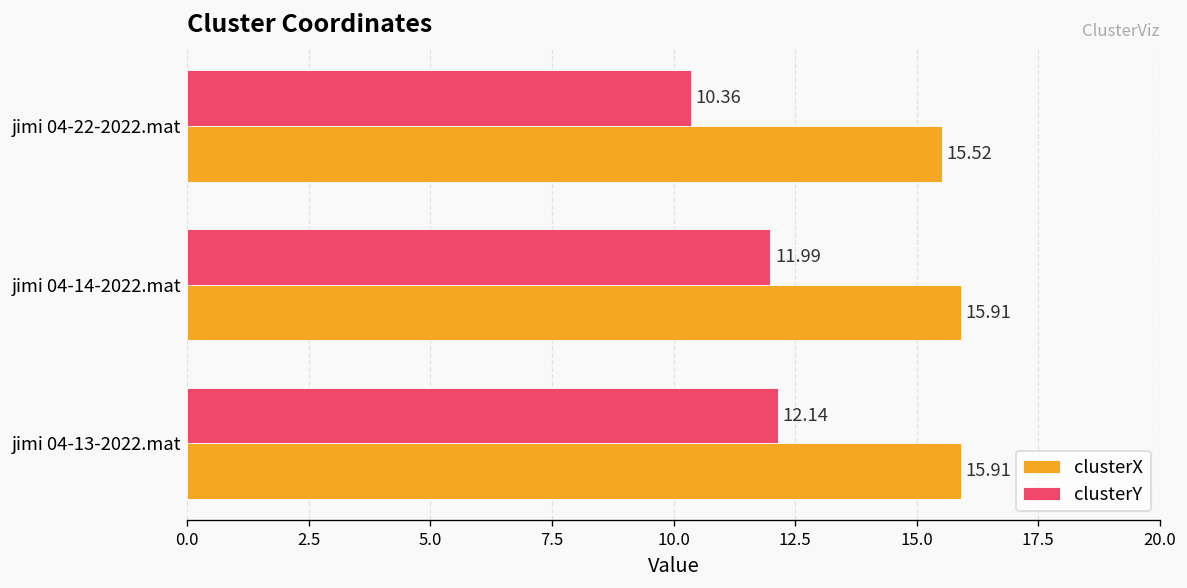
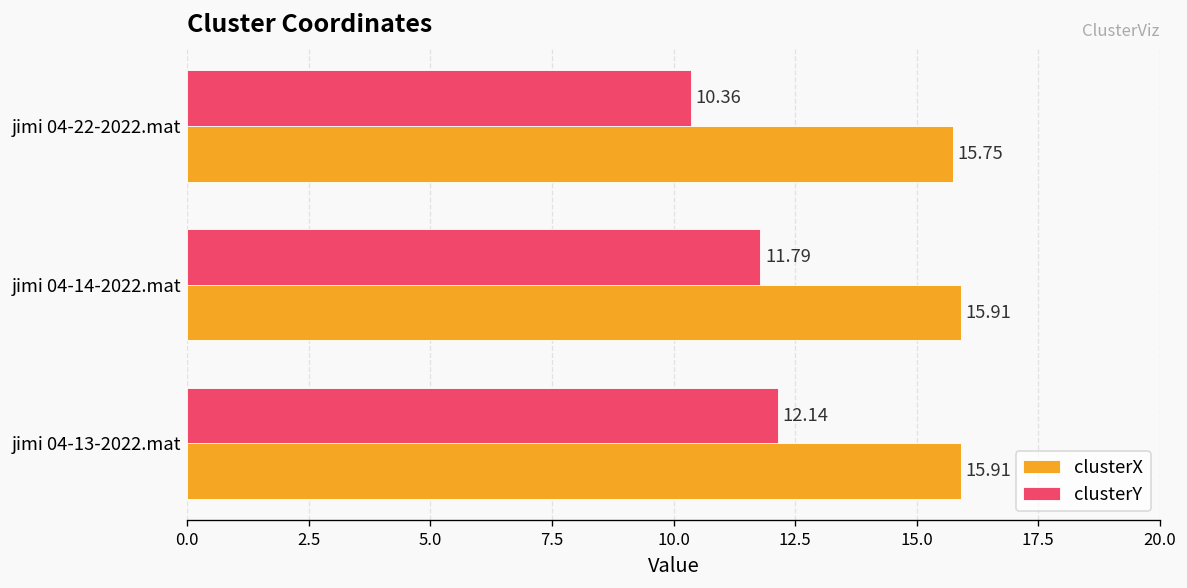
clusterX, jimi 04-22-2022.mat: 15.52 -> 15.75
clusterY, jimi 04-14-2022.mat: 11.99 -> 11.79
